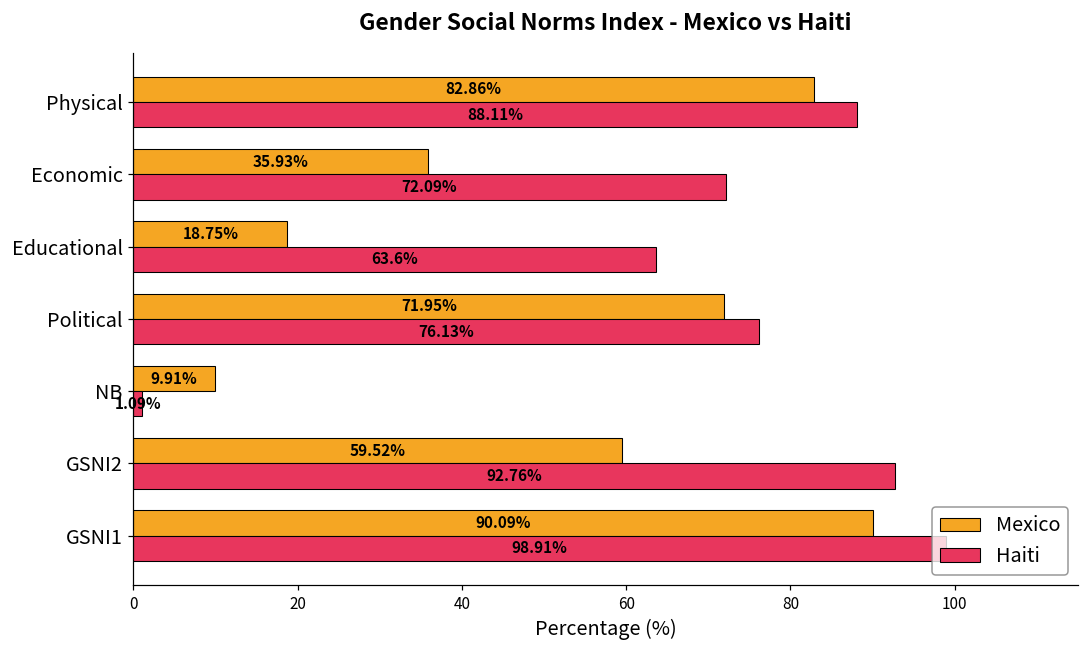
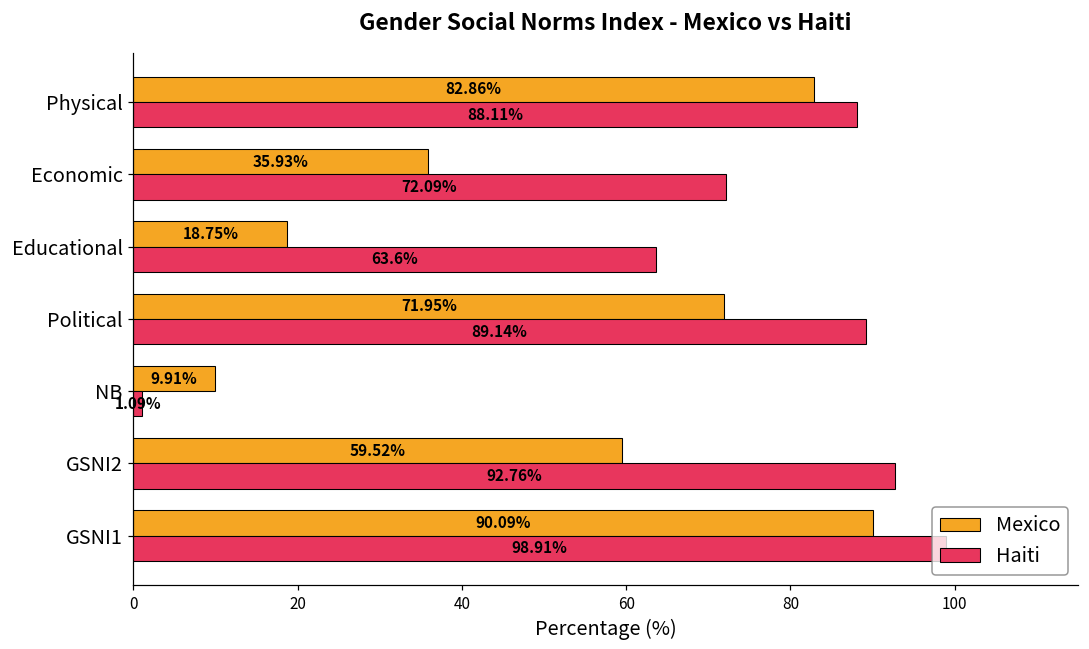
Haiti, Political: 76.13% -> 89.14%
